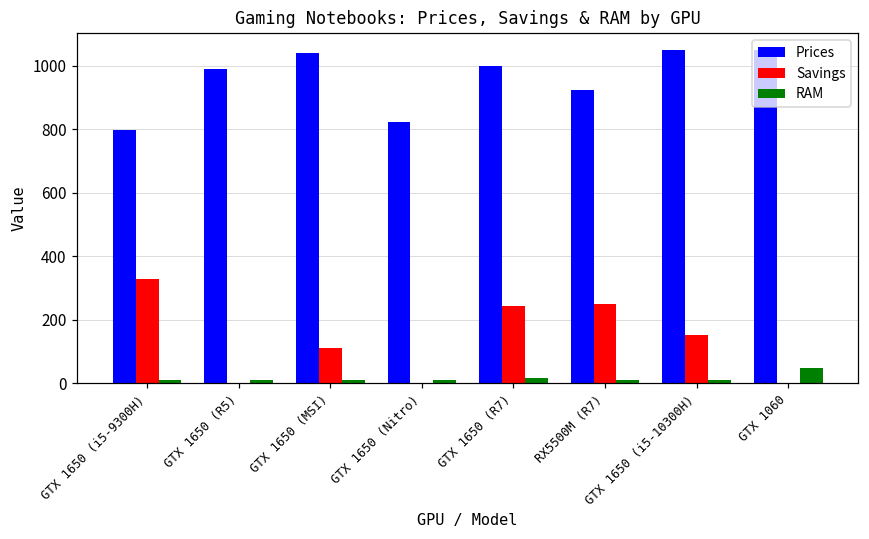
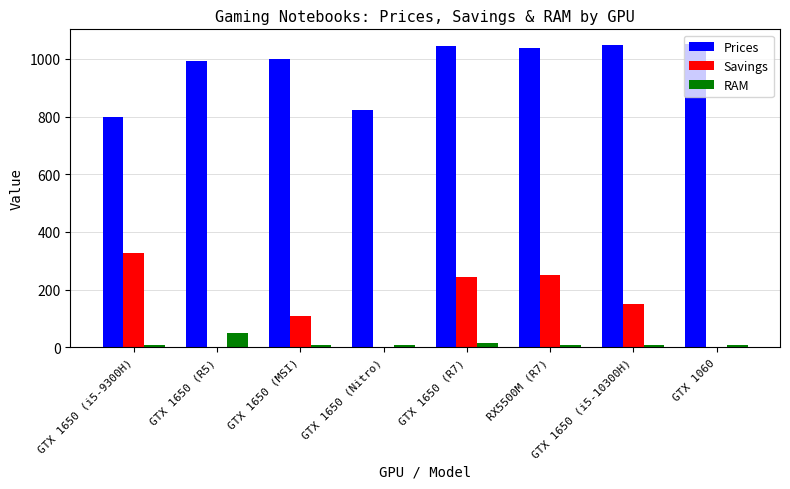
RAM, GTX 1650 (R5): 10 -> 50
Prices, GTX 1650 (MSI): 1040 -> 1000
Prices, GTX 1650 (R7): 1000 -> 1040
Prices, RX5500M (R7): 920 -> 1040
RAM, GTX 1060: 50 -> 10
